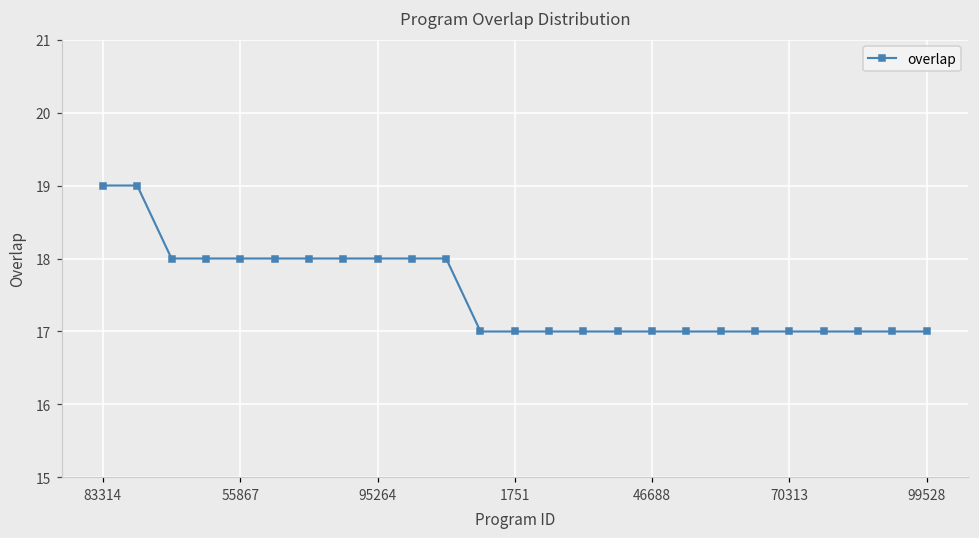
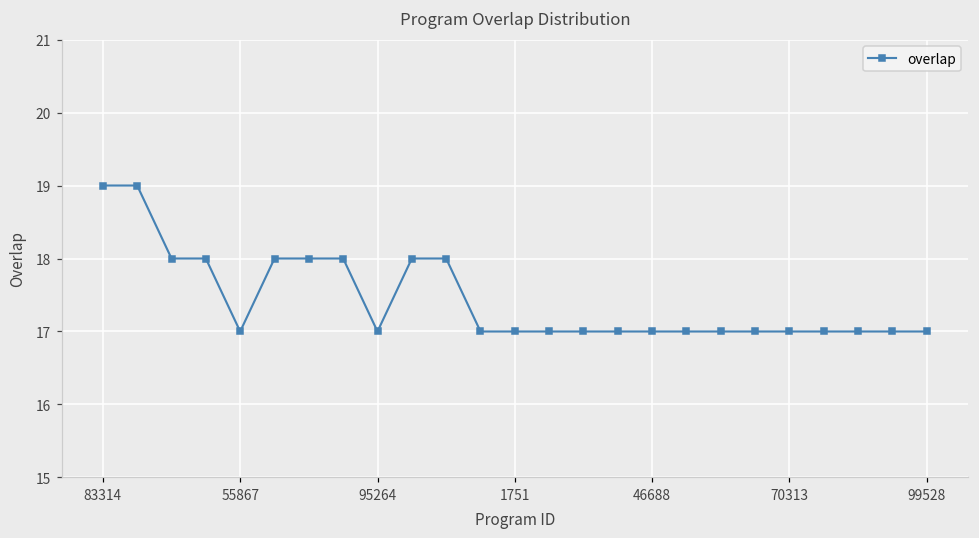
55867: 18 -> 17
95264: 18 -> 17
